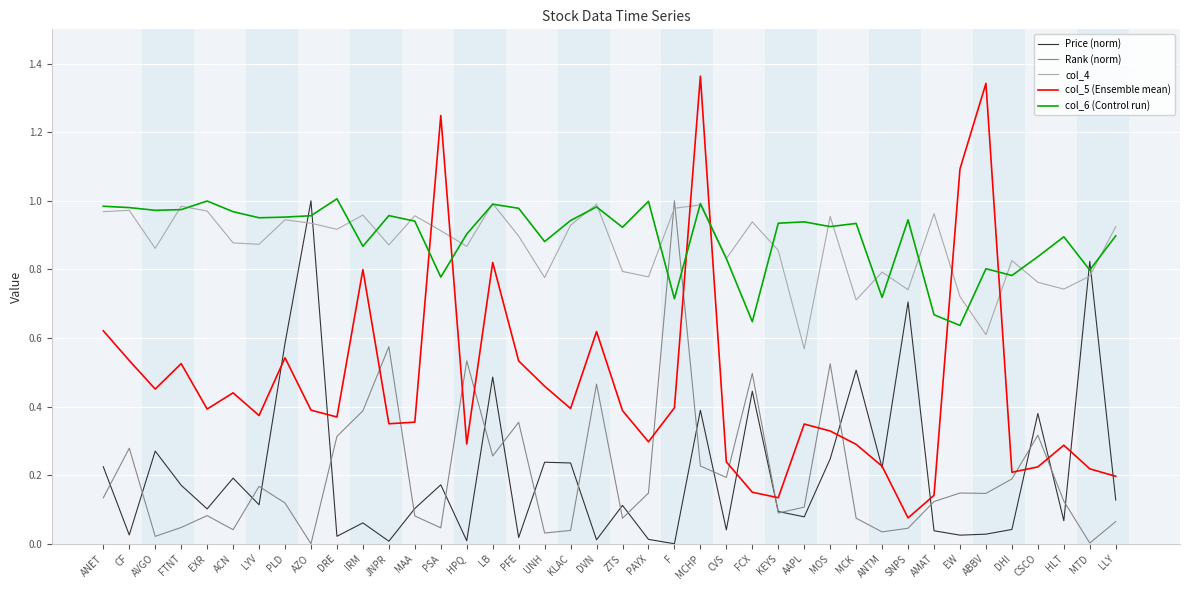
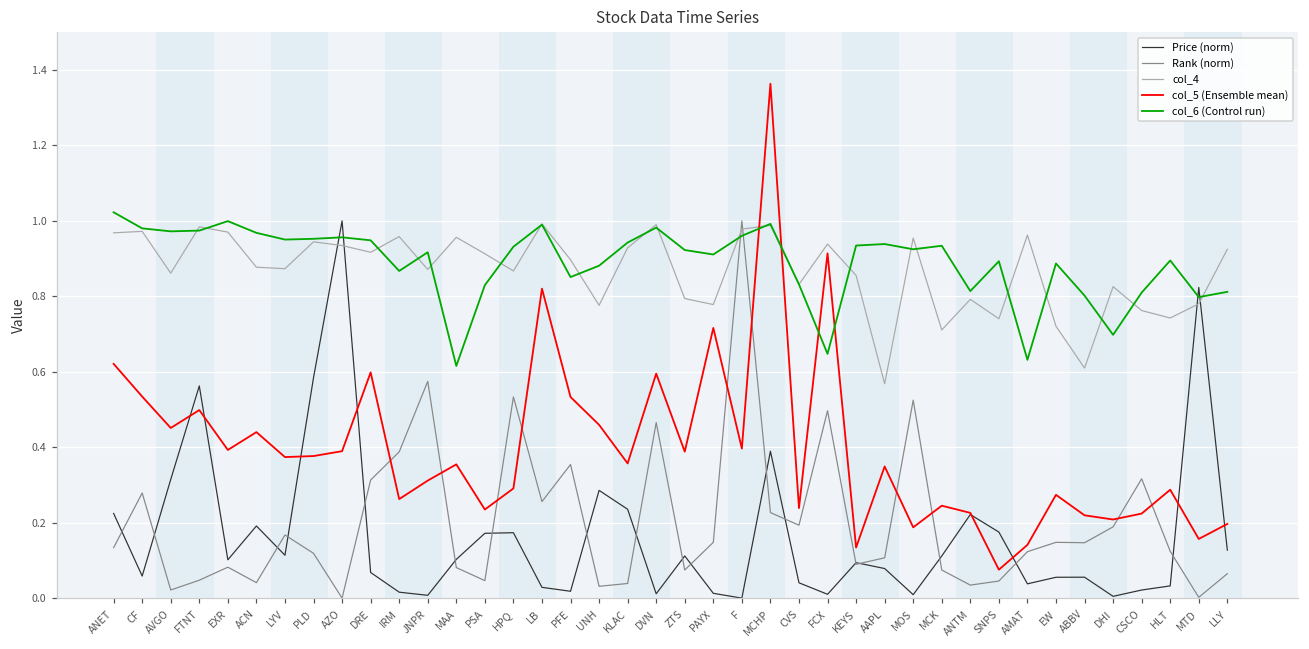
col_6 (Control run), ANET: 0.98 -> 1.02
Price (norm), CF: 0.03 -> 0.06
Price (norm), AVGO: 0.27 -> 0.31
Price (norm), FTNT: 0.17 -> 0.56
col_5 (Ensemble mean), FTNT: 0.53 -> 0.50
col_5 (Ensemble mean), PLD: 0.54 -> 0.38
Price (norm), DRE: 0.02 -> 0.07
col_5 (Ensemble mean), DRE: 0.37 -> 0.60
col_6 (Control run), DRE: 1.01 -> 0.95
Price (norm), IRM: 0.06 -> 0.02
col_5 (Ensemble mean), IRM: 0.80 -> 0.26
col_5 (Ensemble mean), JNPR: 0.35 -> 0.31
col_6 (Control run), JNPR: 0.96 -> 0.92
col_6 (Control run), MAA: 0.94 -> 0.62
col_5 (Ensemble mean), PSA: 1.25 -> 0.23
col_6 (Control run), PSA: 0.78 -> 0.83
Price (norm), HPQ: 0.01 -> 0.17
col_6 (Control run), HPQ: 0.90 -> 0.93
Price (norm), LB: 0.49 -> 0.03
col_6 (Control run), PFE: 0.98 -> 0.85
Price (norm), UNH: 0.24 -> 0.29
col_5 (Ensemble mean), KLAC: 0.39 -> 0.36
col_5 (Ensemble mean), DVN: 0.62 -> 0.60
col_5 (Ensemble mean), PAYX: 0.30 -> 0.72
col_6 (Control run), PAYX: 1.00 -> 0.91
col_6 (Control run), F: 0.71 -> 0.96
Price (norm), FCX: 0.44 -> 0.01
col_5 (Ensemble mean), FCX: 0.15 -> 0.91
Price (norm), MOS: 0.25 -> 0.01
col_5 (Ensemble mean), MOS: 0.33 -> 0.19
Price (norm), MCK: 0.51 -> 0.11
col_5 (Ensemble mean), MCK: 0.29 -> 0.25
col_6 (Control run), ANTM: 0.72 -> 0.81
Price (norm), SNPS: 0.71 -> 0.18
col_6 (Control run), SNPS: 0.94 -> 0.89
col_6 (Control run), AMAT: 0.67 -> 0.63
Price (norm), EW: 0.03 -> 0.06
col_5 (Ensemble mean), EW: 1.09 -> 0.27
col_6 (Control run), EW: 0.64 -> 0.89
Price (norm), ABBV: 0.03 -> 0.06
col_5 (Ensemble mean), ABBV: 1.34 -> 0.22
Price (norm), DHI: 0.04 -> 0.00
col_6 (Control run), DHI: 0.78 -> 0.70
Price (norm), CSCO: 0.38 -> 0.02
col_6 (Control run), CSCO: 0.84 -> 0.81
Price (norm), HLT: 0.07 -> 0.03
col_5 (Ensemble mean), MTD: 0.22 -> 0.16
col_6 (Control run), LLY: 0.90 -> 0.81
